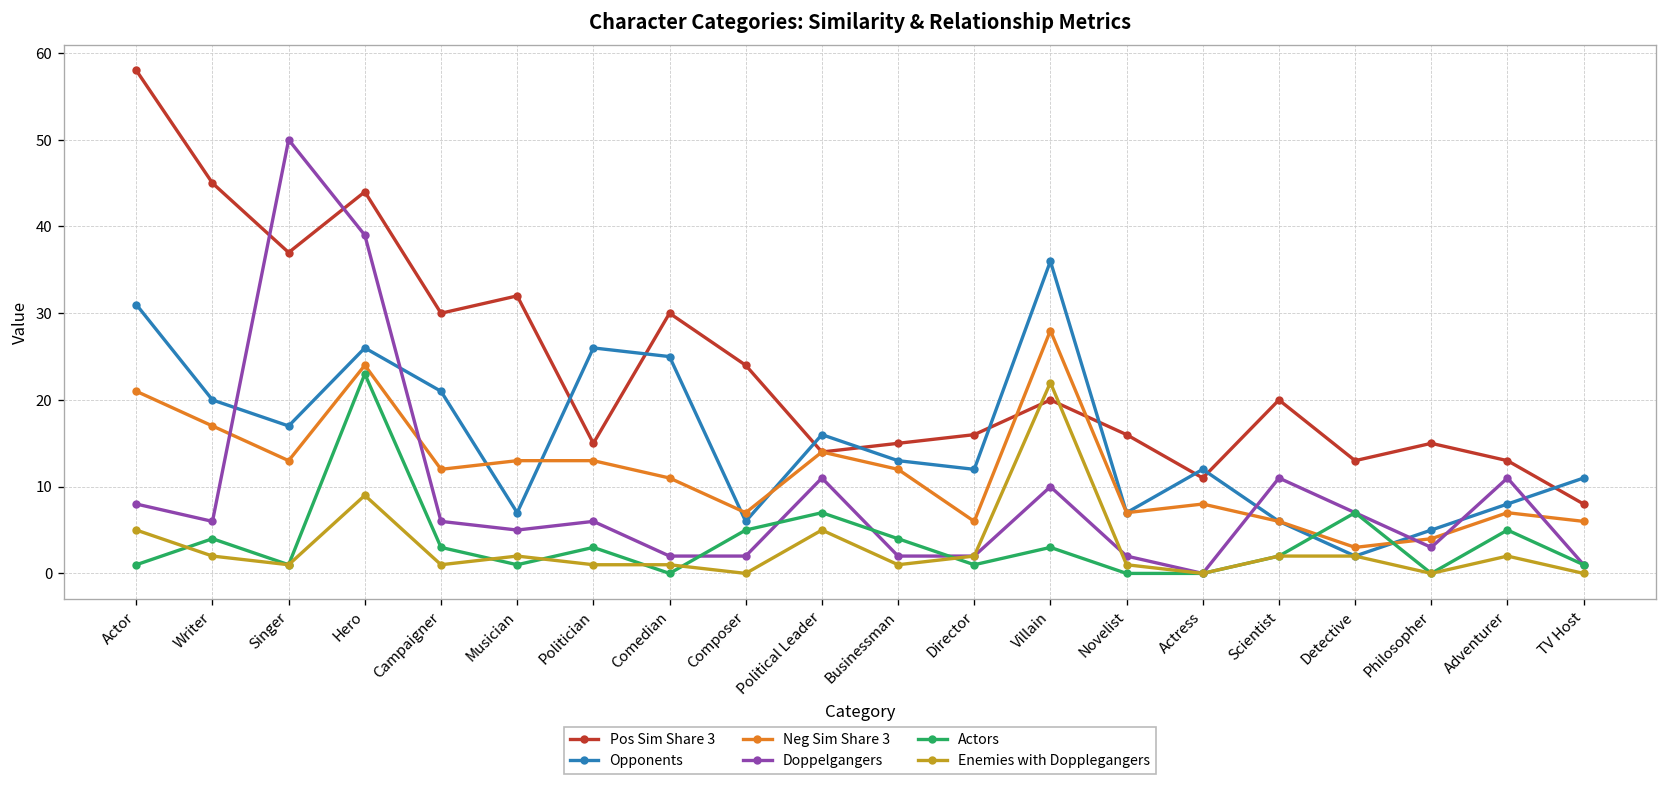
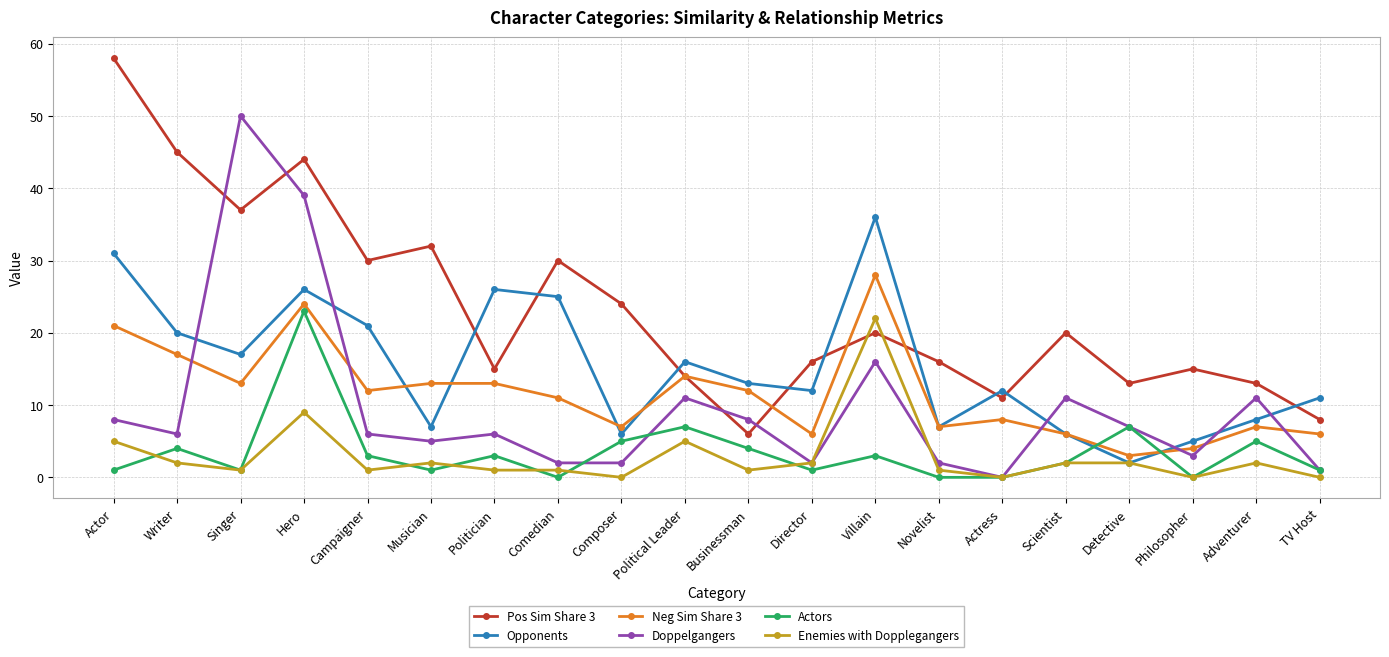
Pos Sim Share 3, Businessman: 15 -> 6
Doppelgangers, Businessman: 2 -> 8
Doppelgangers, Villain: 10 -> 16
